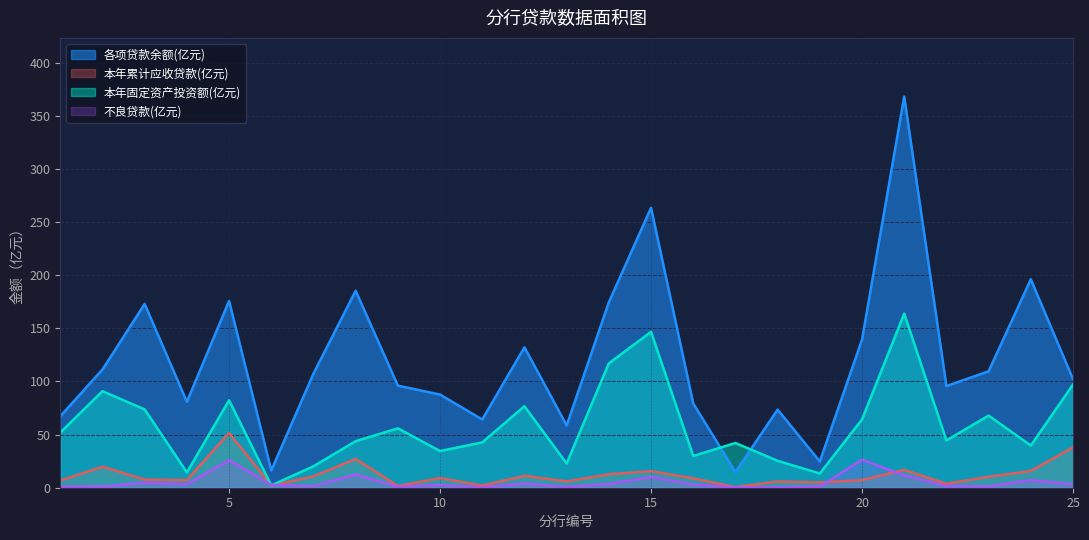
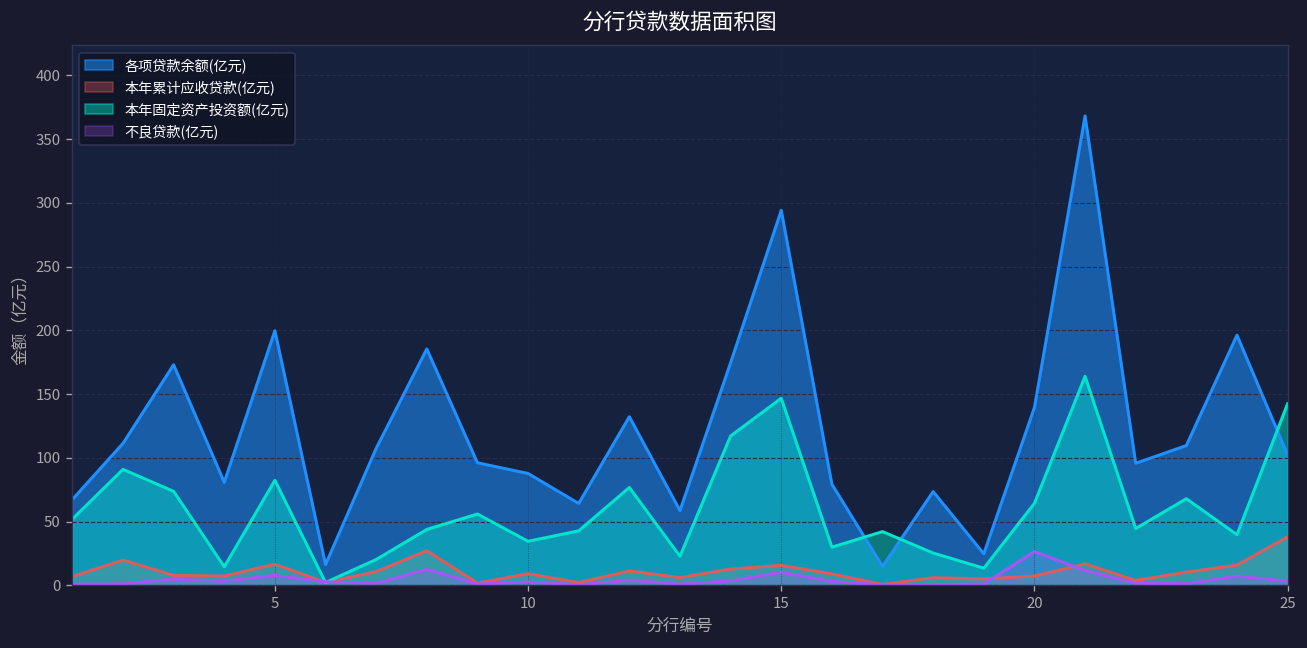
各项贷款余额(亿元), 5: 176 -> 200
本年累计应收贷款(亿元), 5: 52 -> 17
不良贷款(亿元), 5: 26 -> 8
各项贷款余额(亿元), 15: 264 -> 294
本年固定资产投资额(亿元), 25: 97 -> 142
